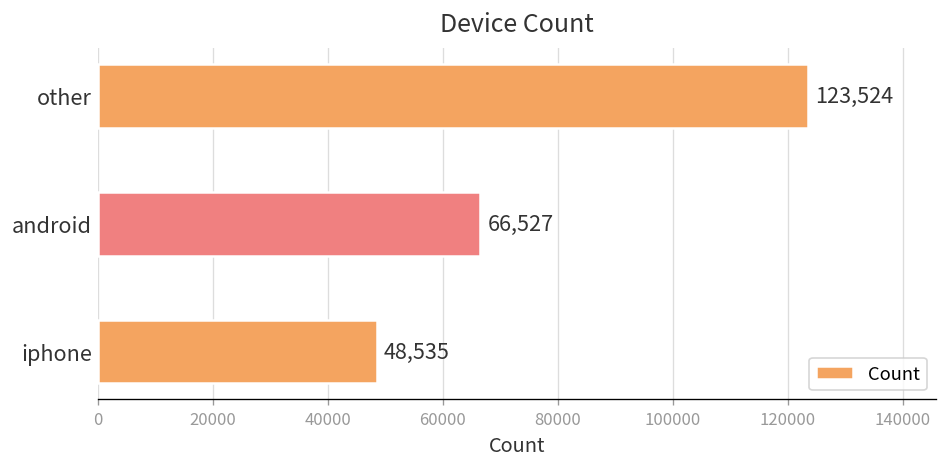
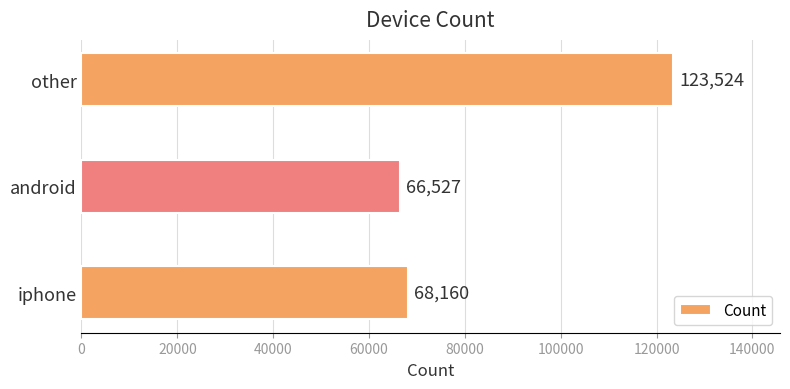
iphone: 48,535 -> 68,160
